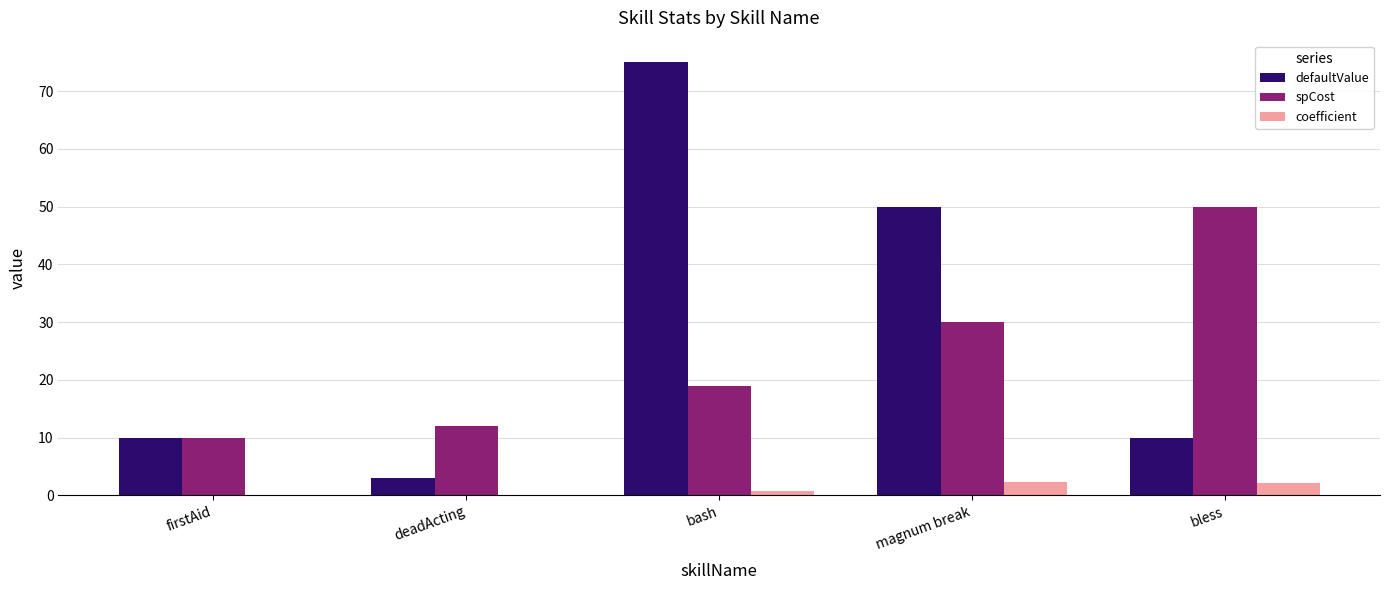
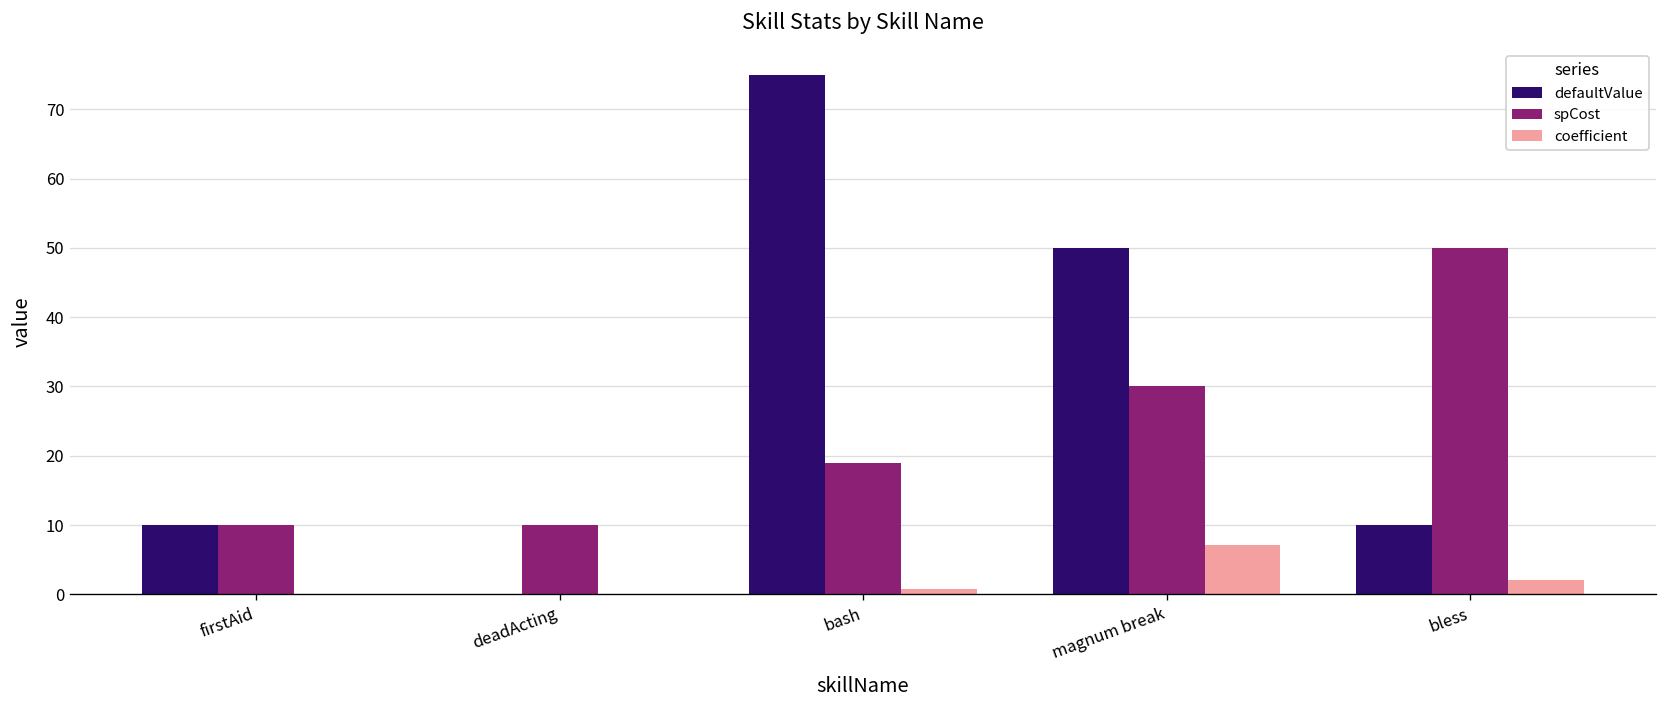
defaultValue, deadActing: 3 -> 0
spCost, deadActing: 12 -> 10
coefficient, magnum break: 2 -> 7
